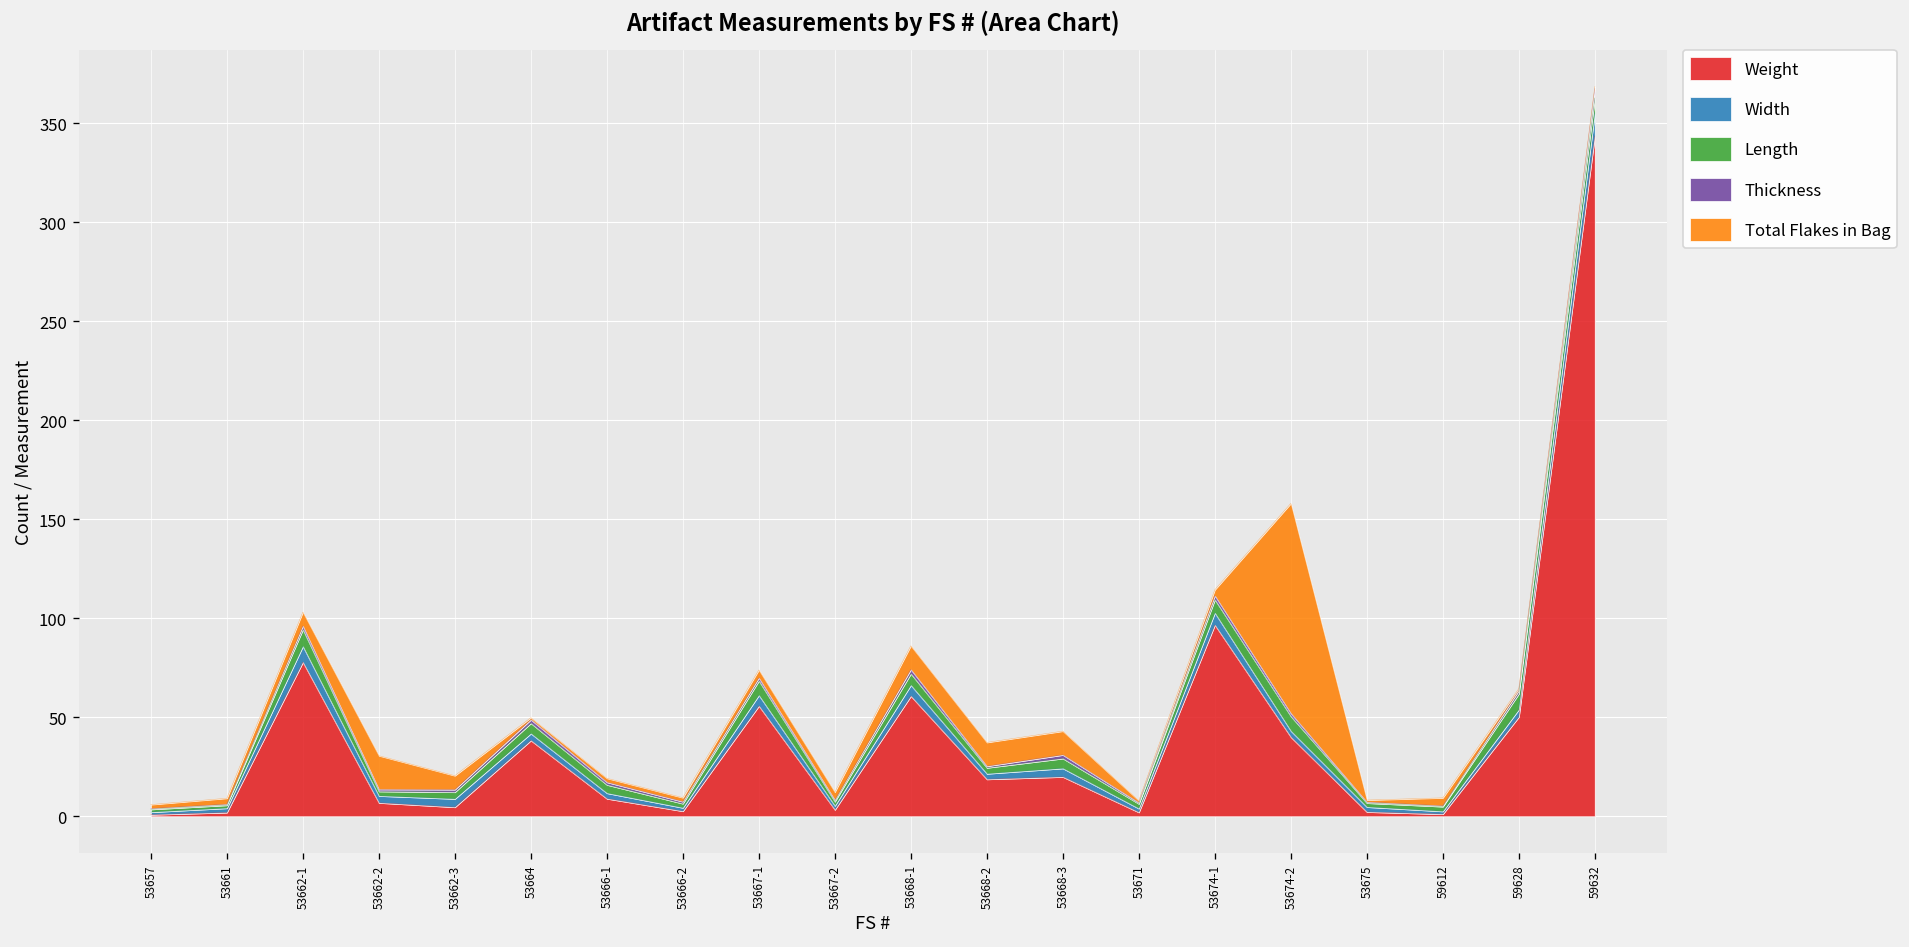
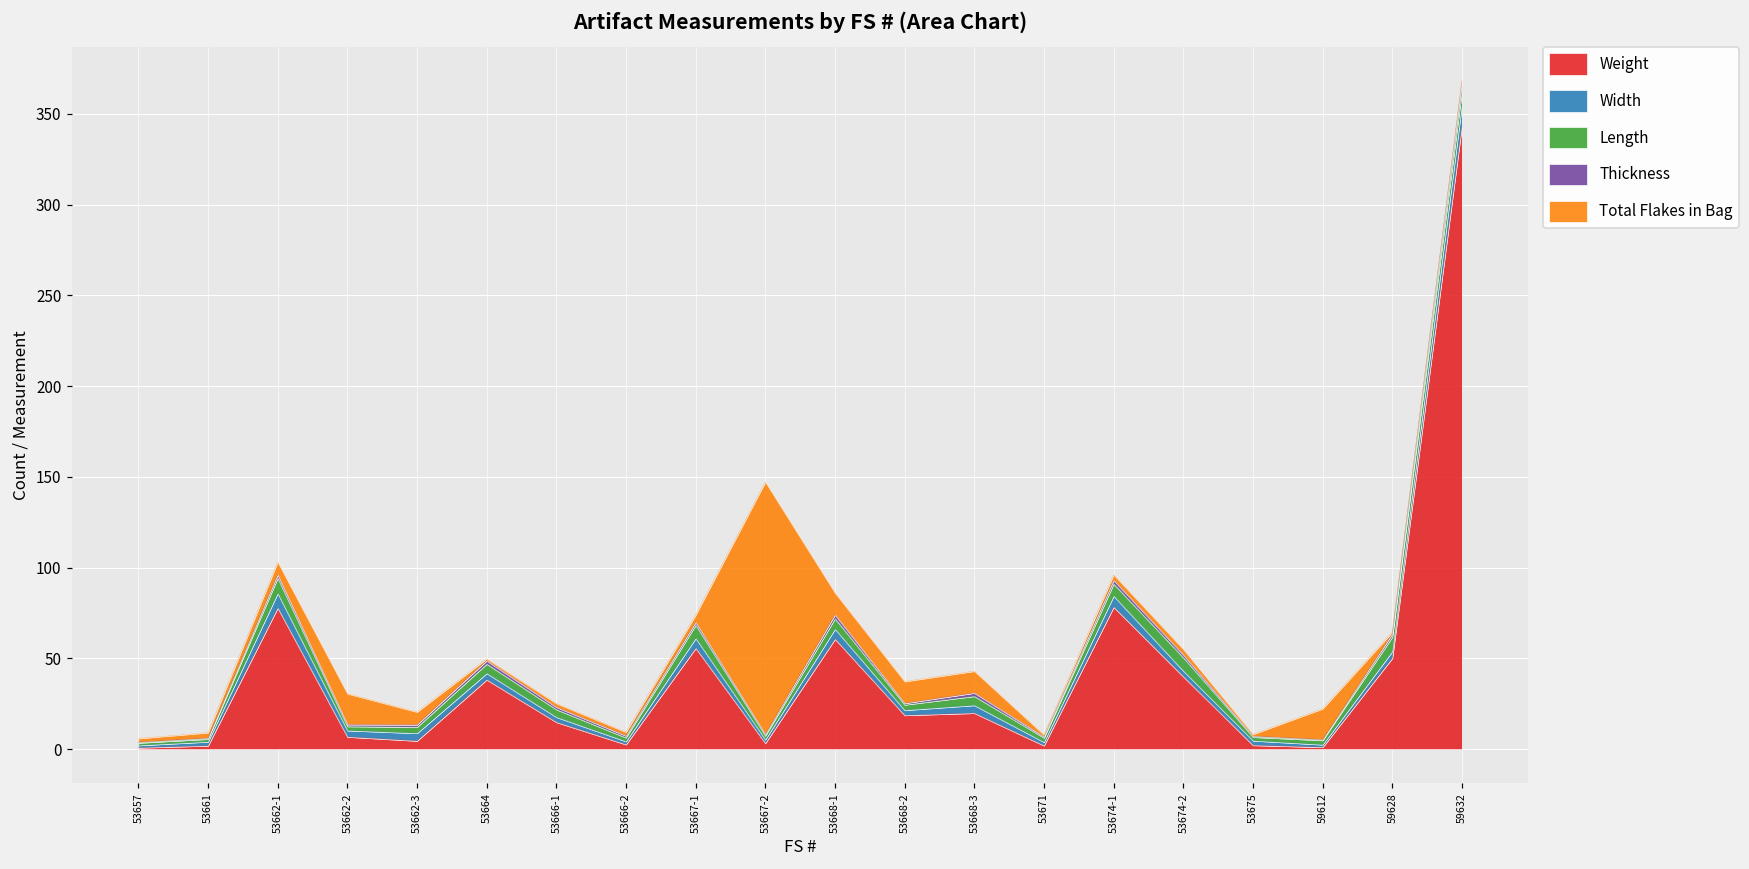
Weight, 53666-1: 9 -> 15
Total Flakes in Bag, 53667-2: 4 -> 139
Weight, 53674-1: 97 -> 78
Total Flakes in Bag, 53674-2: 106 -> 3
Total Flakes in Bag, 59612: 4 -> 17
